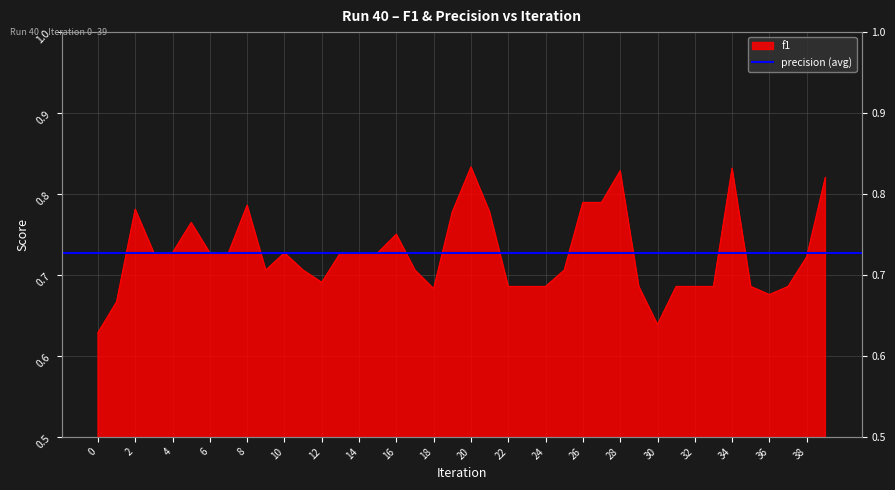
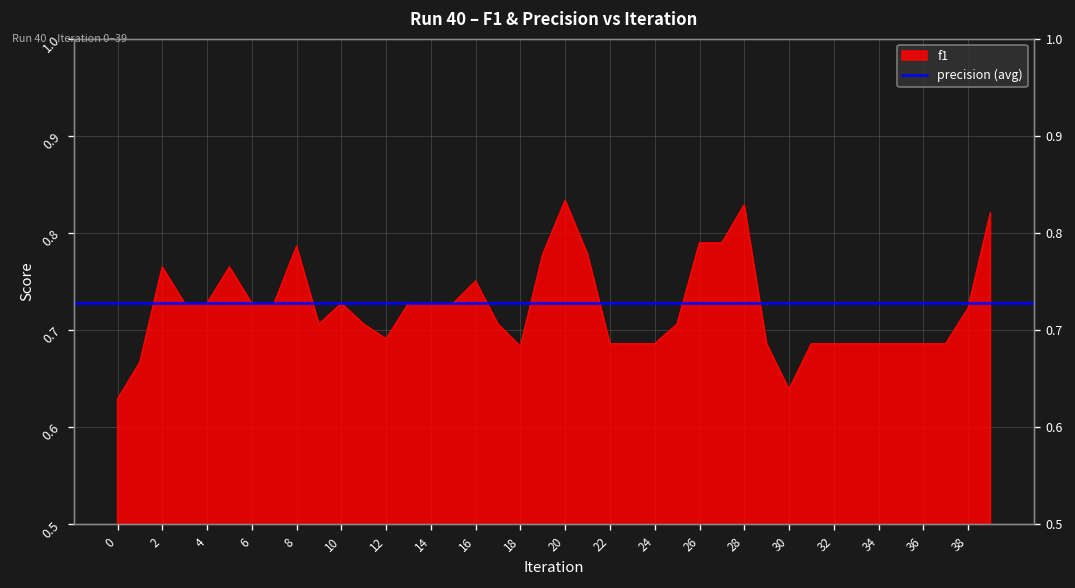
2: 0.78 -> 0.76
34: 0.83 -> 0.69
36: 0.68 -> 0.69
